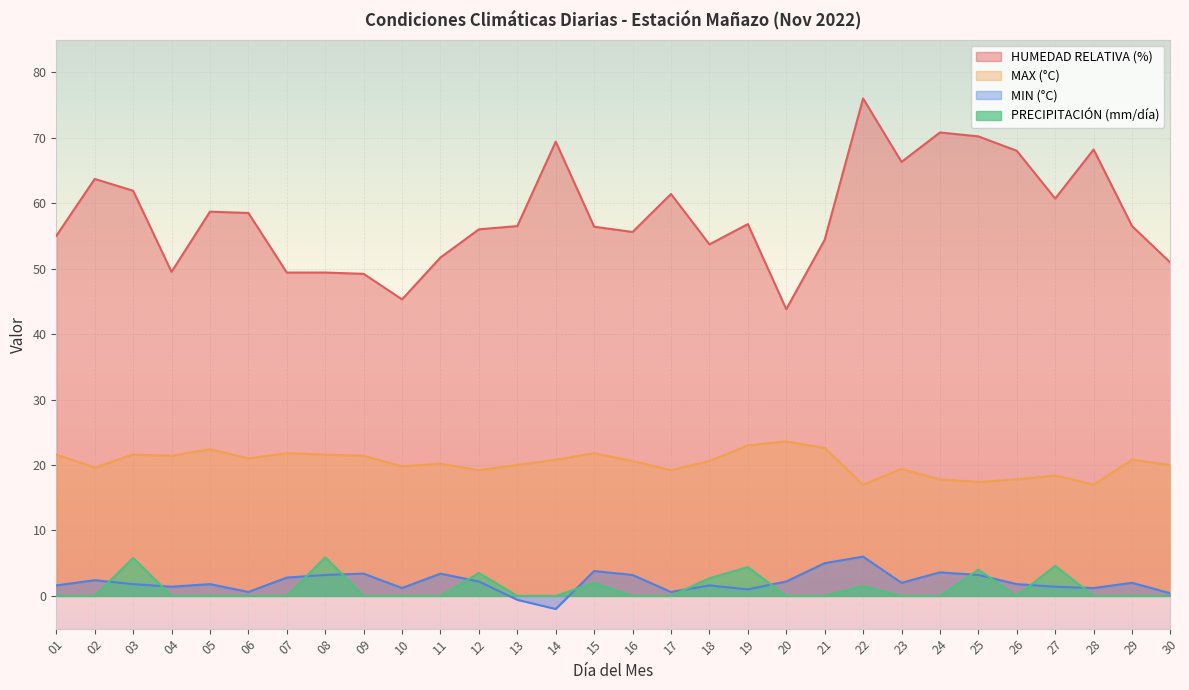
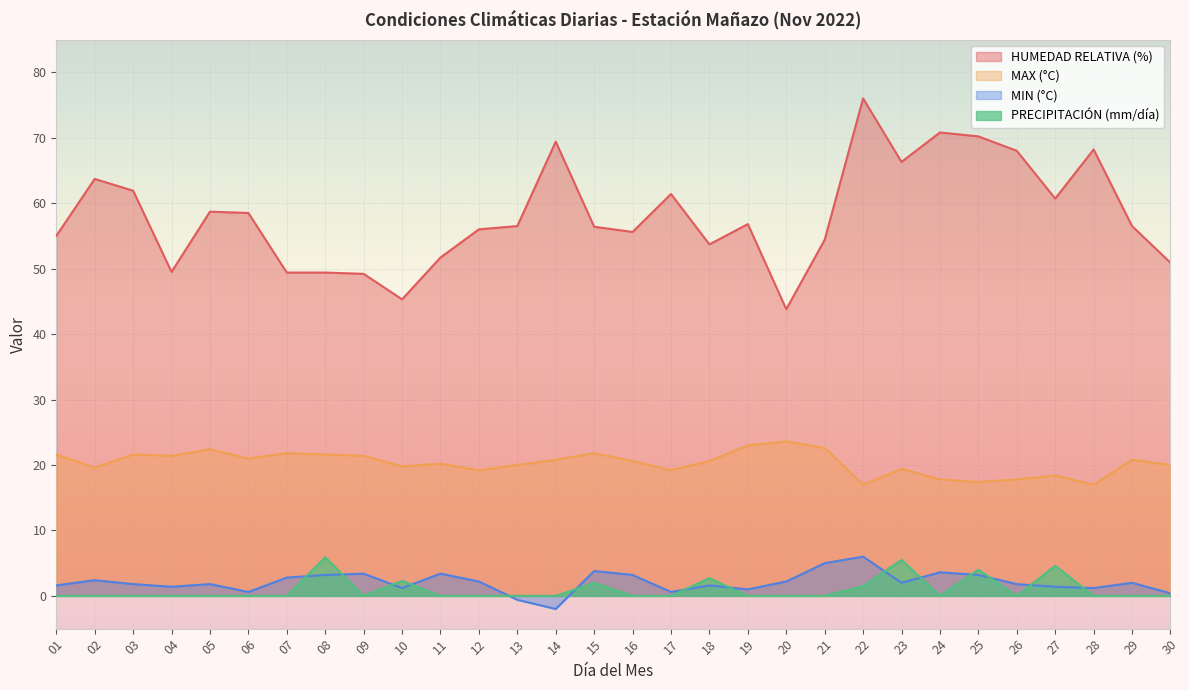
PRECIPITACIÓN (mm/día), 03: 6 -> 0
PRECIPITACIÓN (mm/día), 10: 0 -> 2
PRECIPITACIÓN (mm/día), 12: 4 -> 0
PRECIPITACIÓN (mm/día), 19: 4 -> 0
PRECIPITACIÓN (mm/día), 23: 0 -> 6
